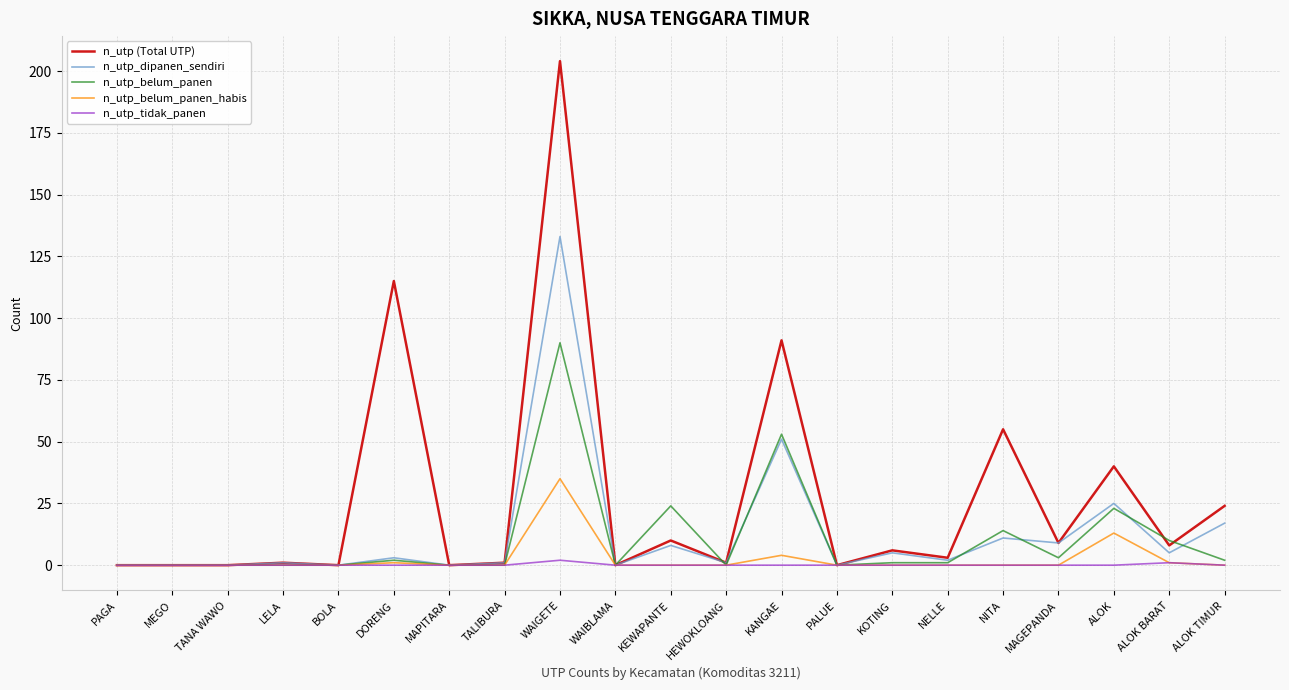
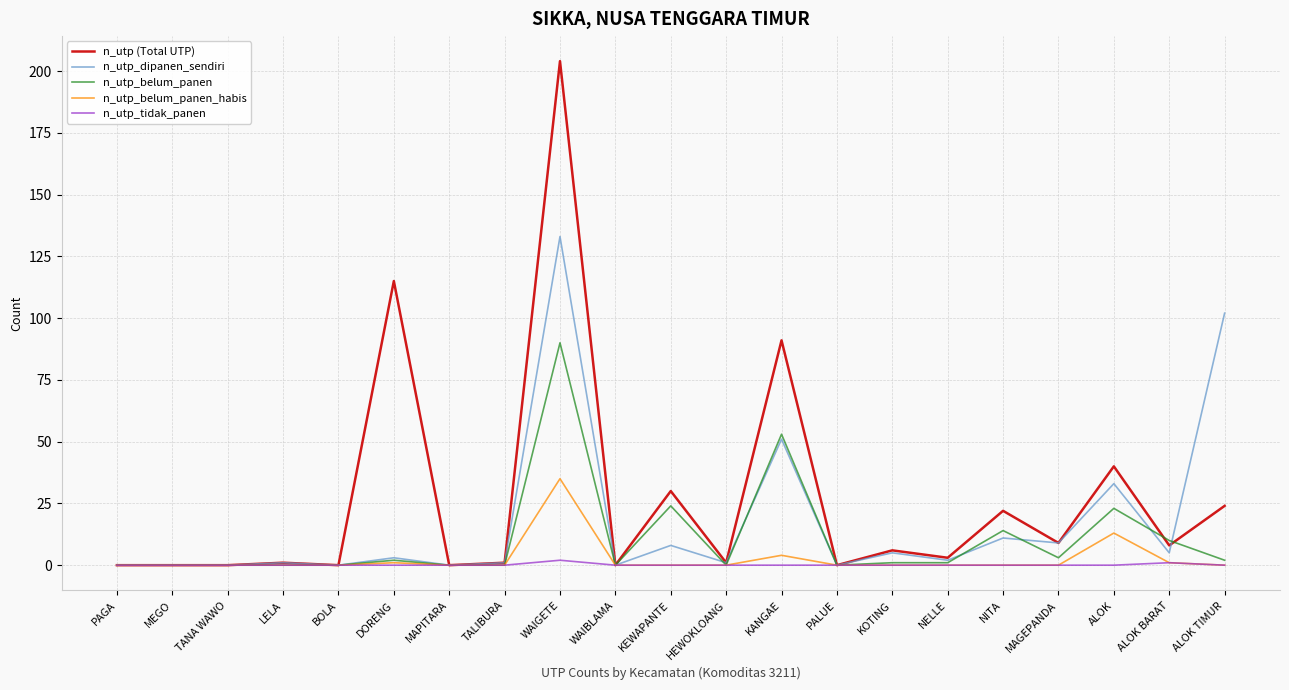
n_utp (Total UTP), KEWAPANTE: 10 -> 30
n_utp (Total UTP), NITA: 55 -> 22
n_utp_dipanen_sendiri, ALOK: 25 -> 33
n_utp_dipanen_sendiri, ALOK TIMUR: 17 -> 102
